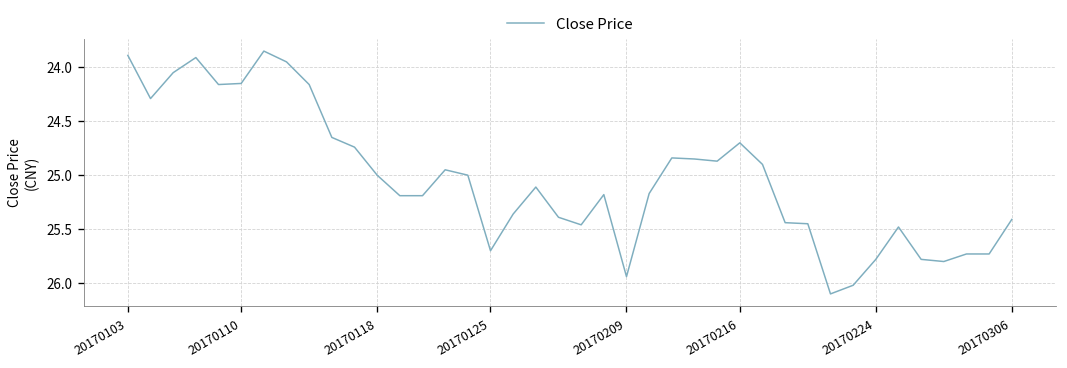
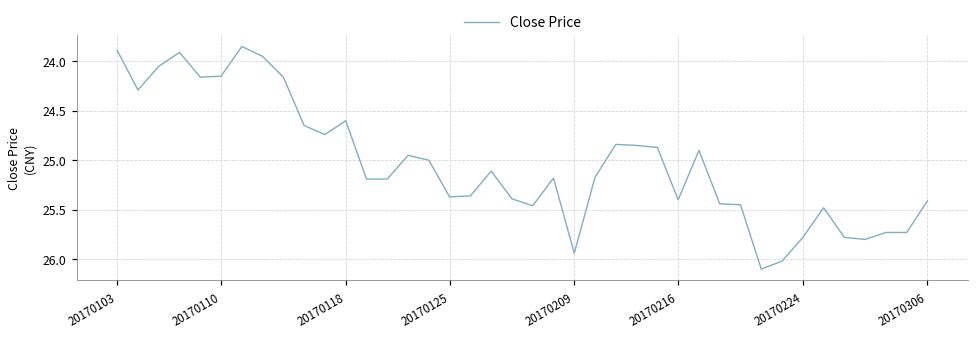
20170118: 25.0 -> 24.6
20170125: 25.7 -> 25.4
20170216: 24.7 -> 25.4
